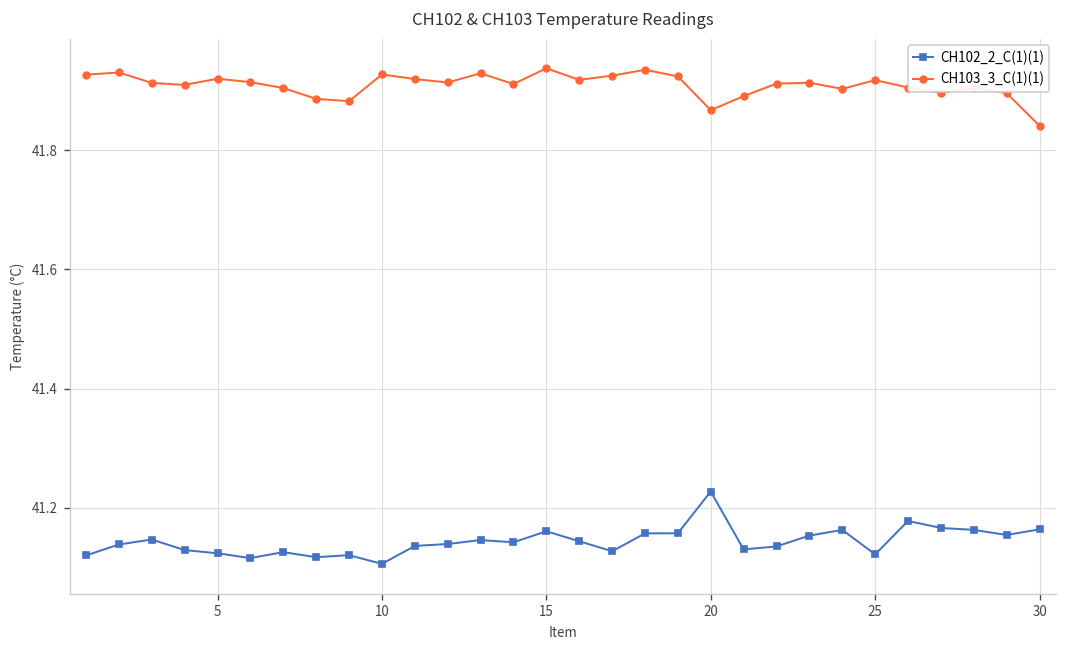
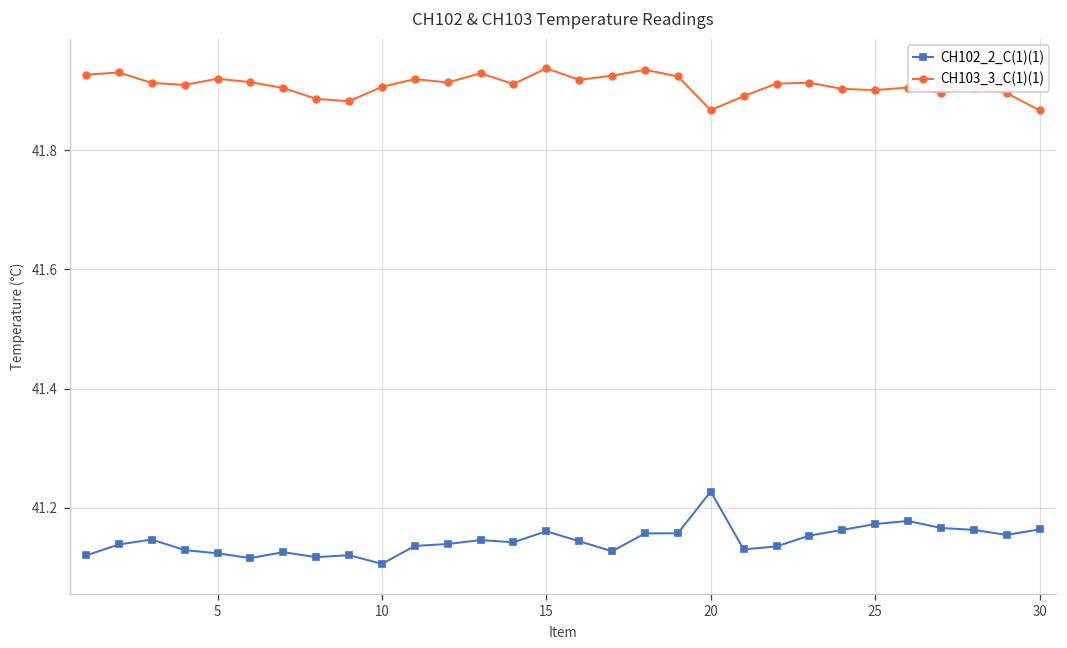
CH103_3_C(1)(1), 10: 41.93 -> 41.91
CH102_2_C(1)(1), 25: 41.12 -> 41.17
CH103_3_C(1)(1), 25: 41.92 -> 41.90
CH103_3_C(1)(1), 30: 41.84 -> 41.87
